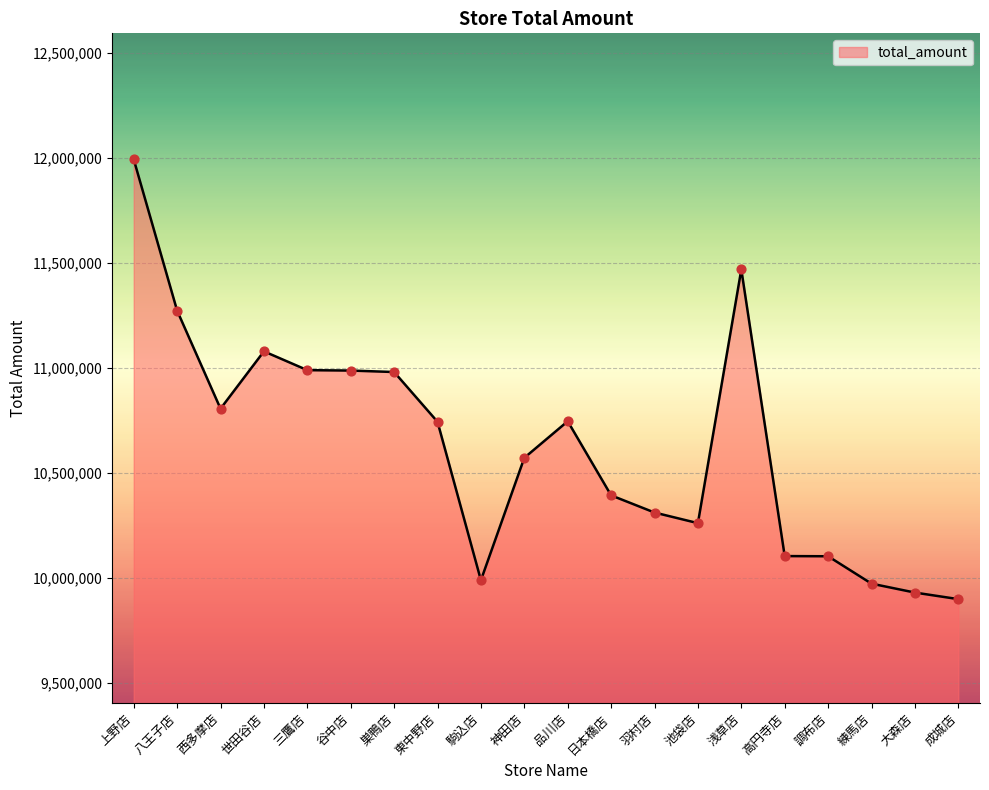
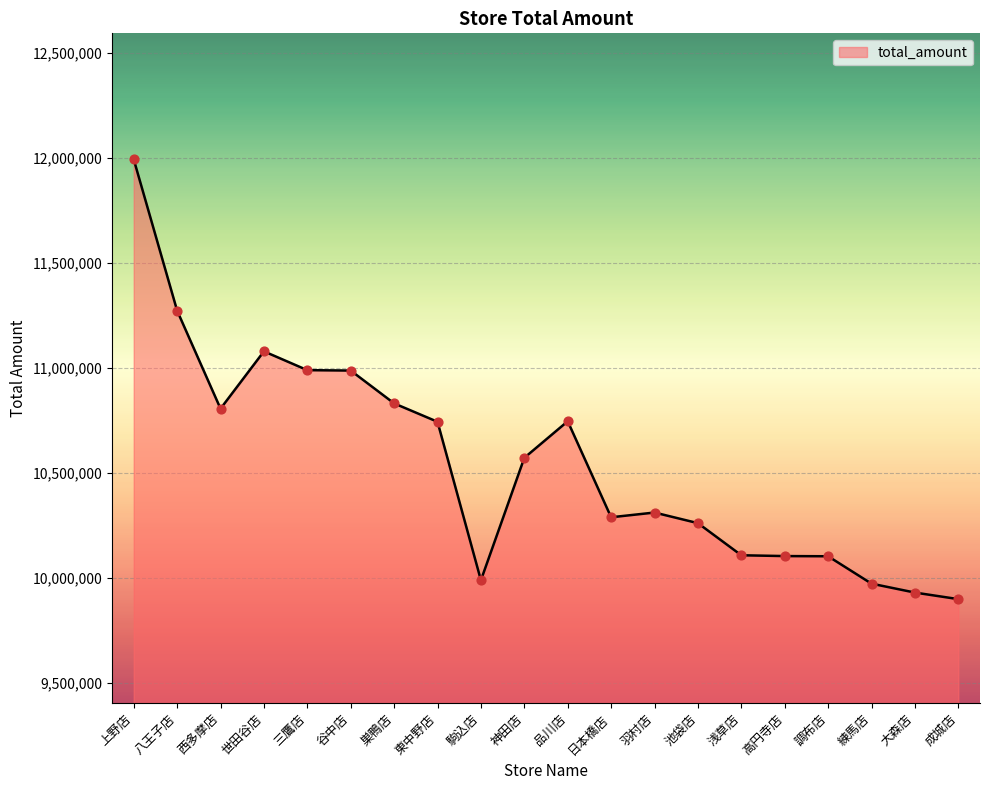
巣鴨店: 10,980,000 -> 10,830,000
日本橋店: 10,390,000 -> 10,290,000
浅草店: 11,470,000 -> 10,110,000
